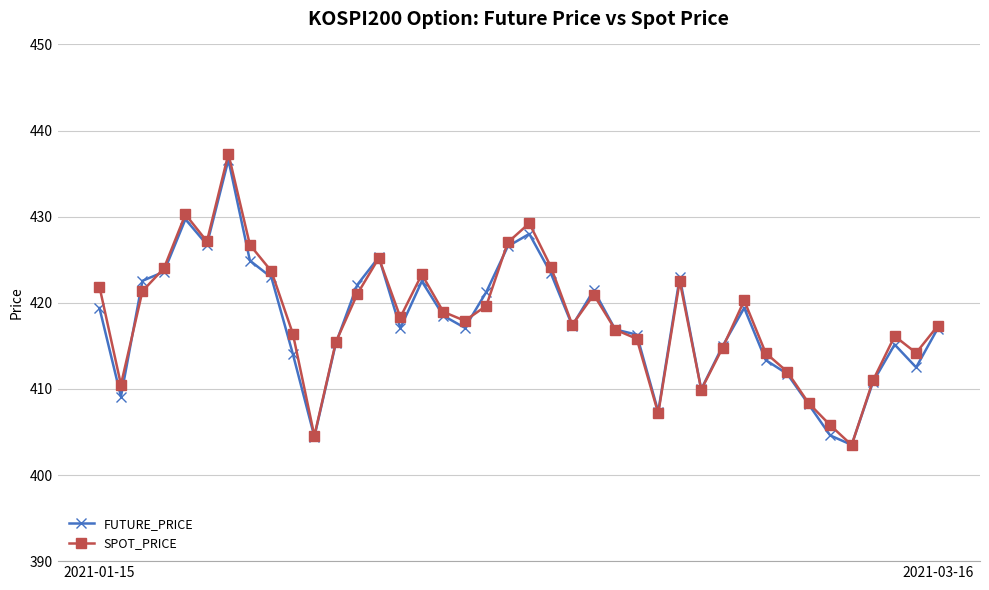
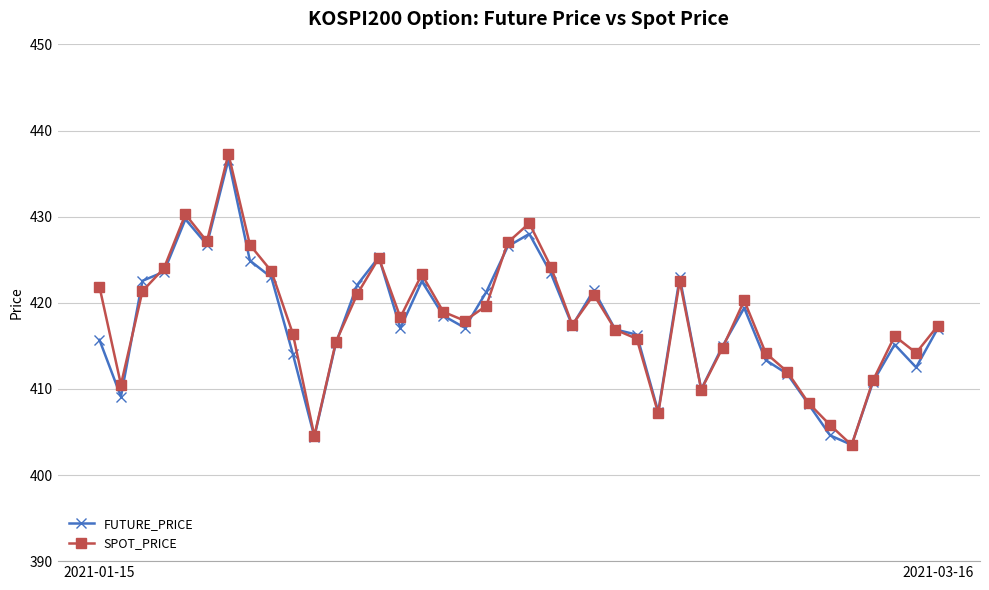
FUTURE_PRICE, 2021-01-15: 419 -> 416
